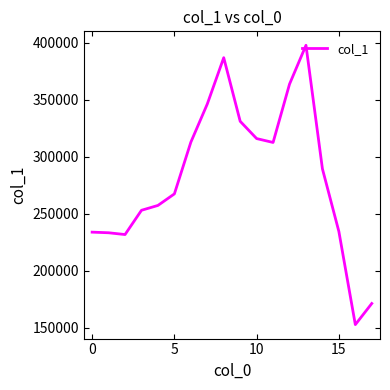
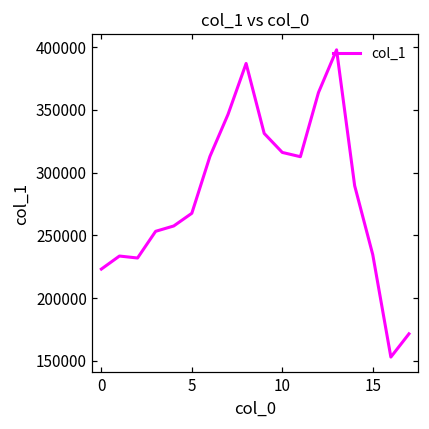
0: 234000 -> 223000
